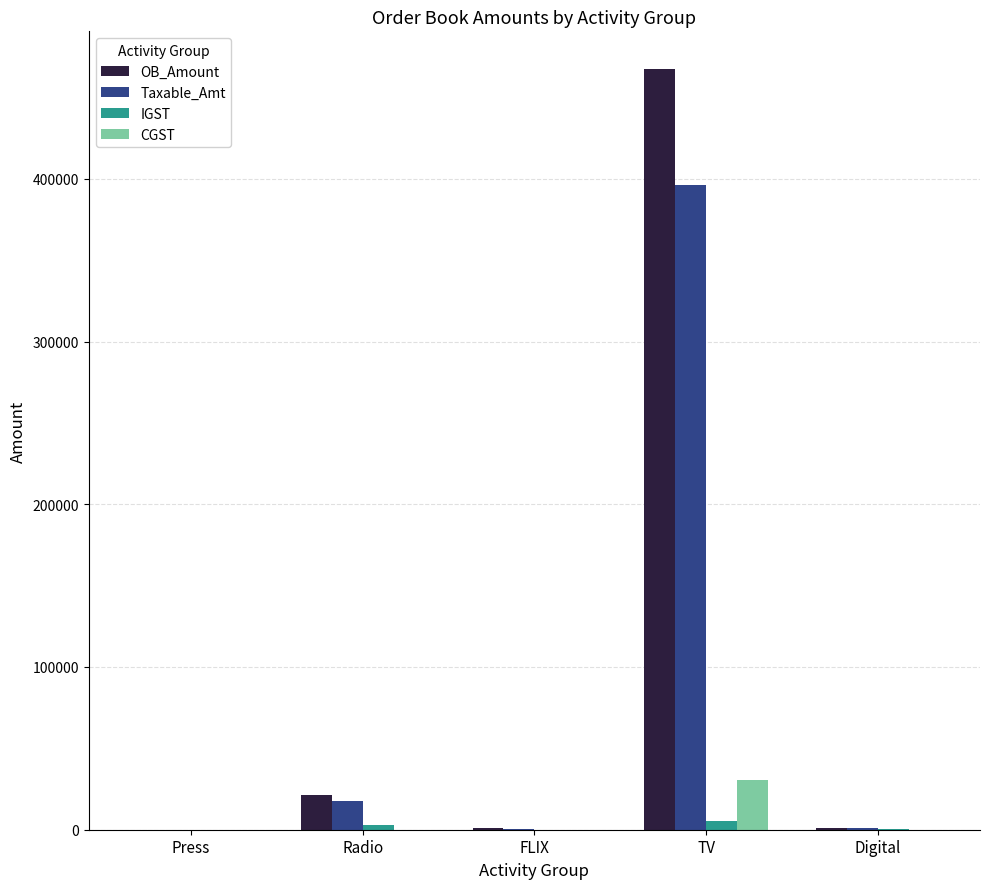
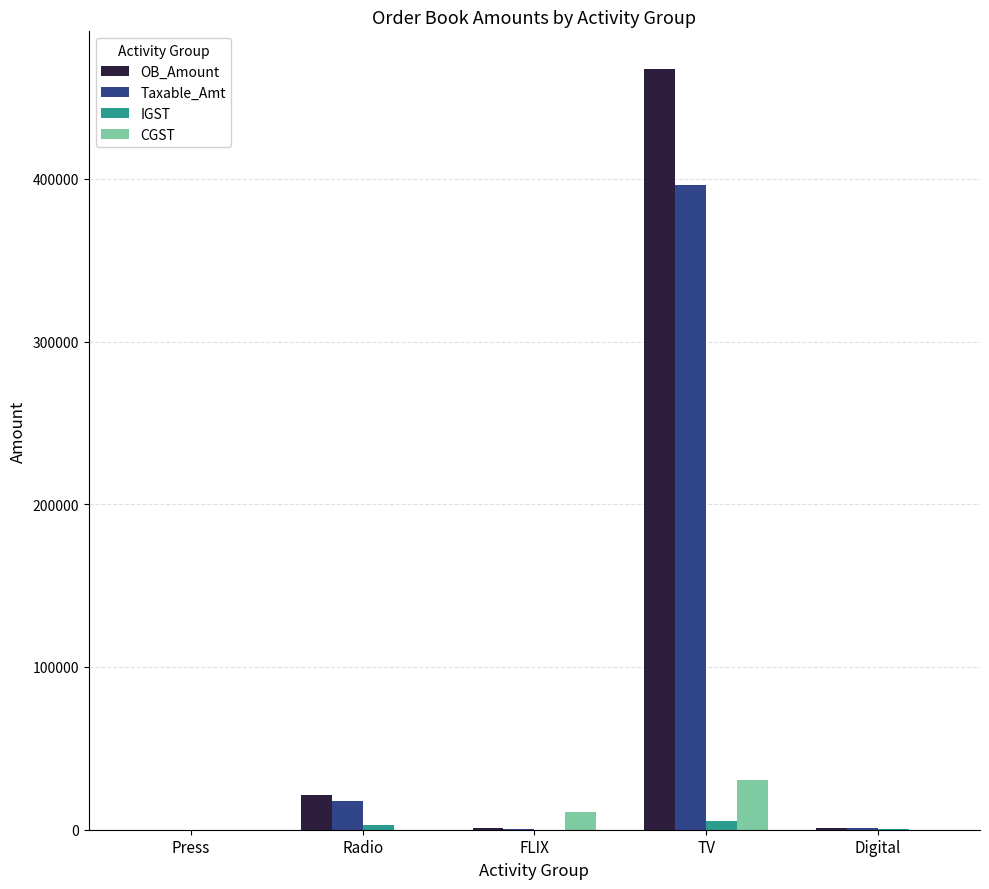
CGST, FLIX: 0 -> 11000
